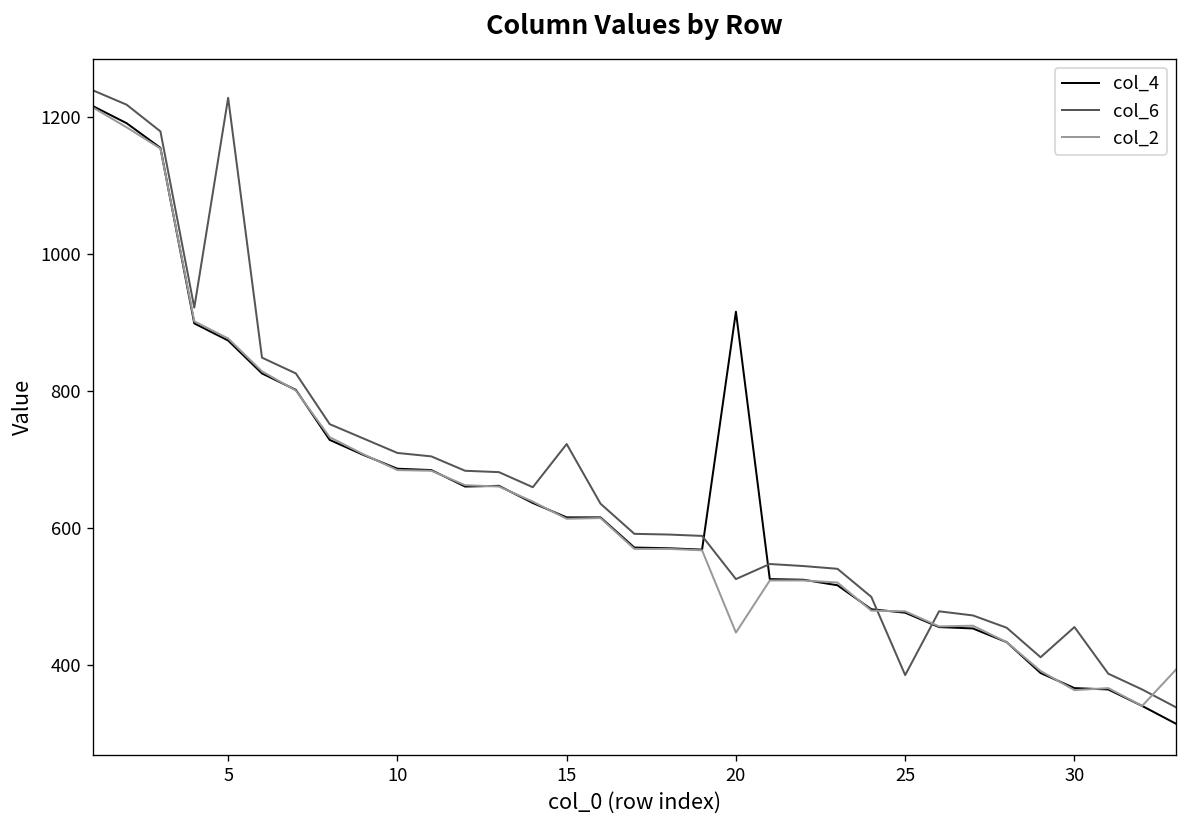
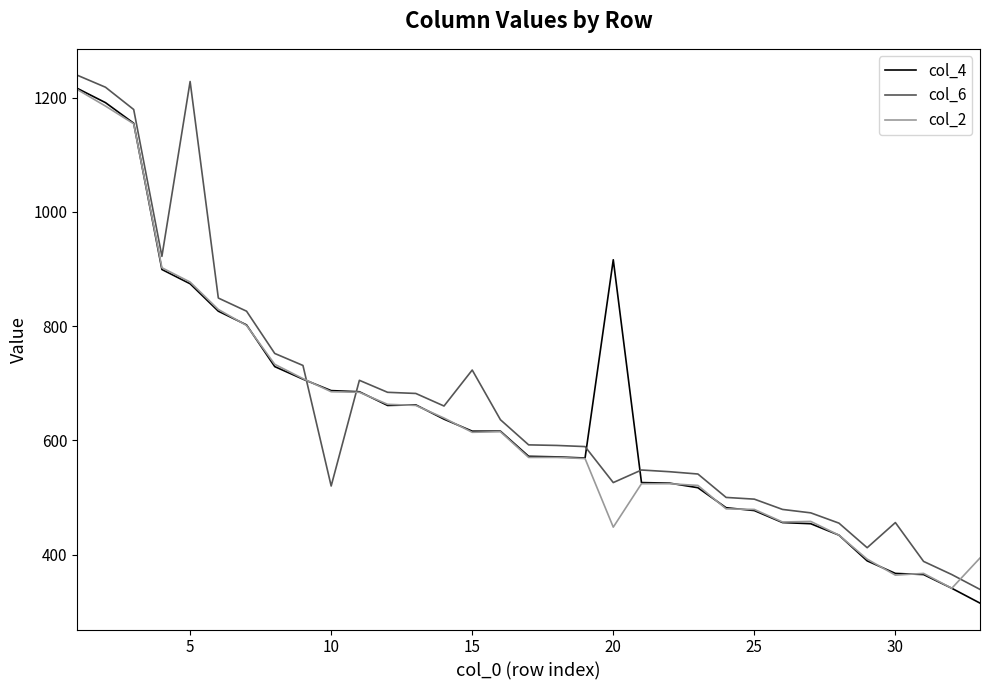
col_6, 10: 710 -> 520
col_6, 25: 390 -> 500
